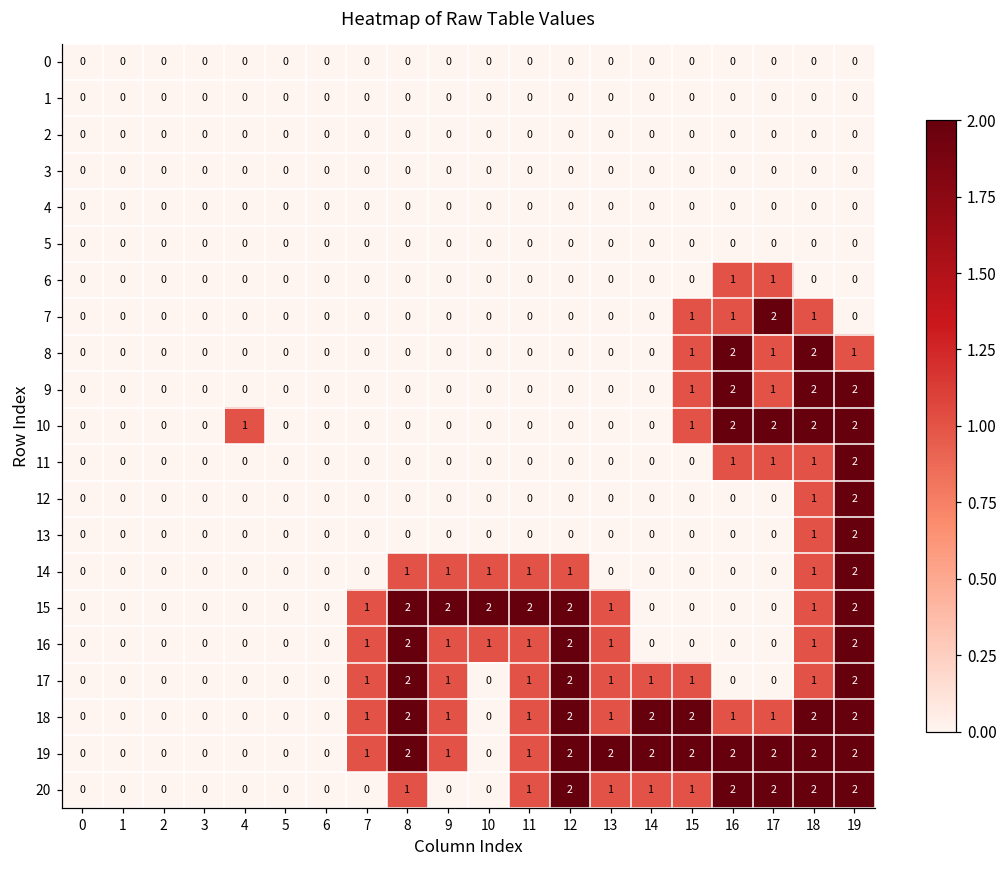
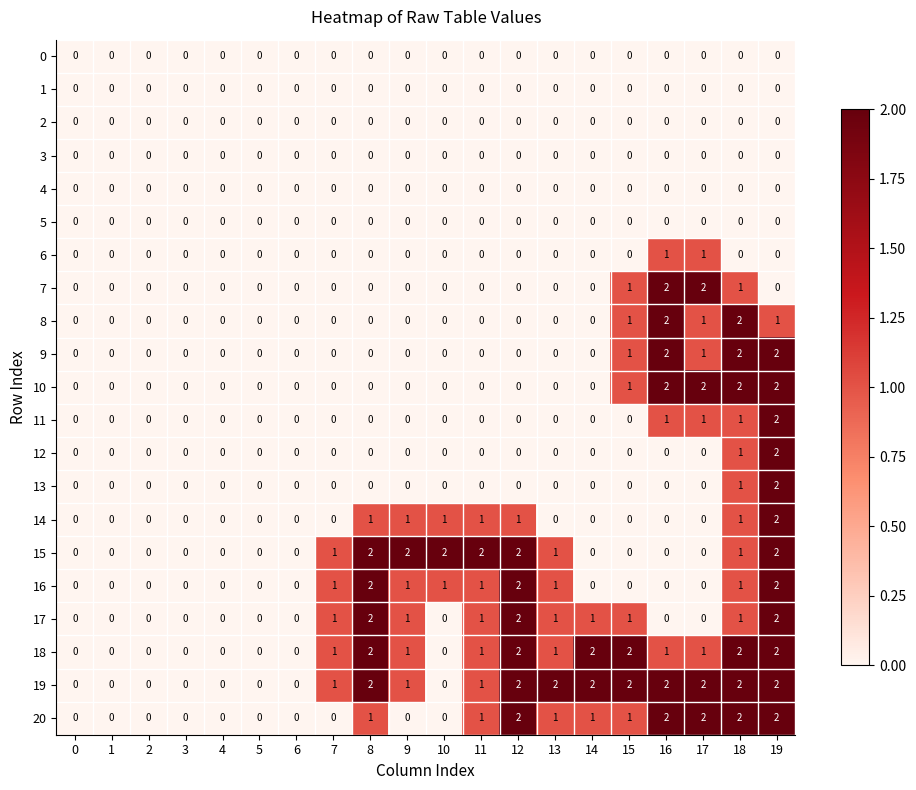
7, 16: 1 -> 2
10, 4: 1 -> 0
